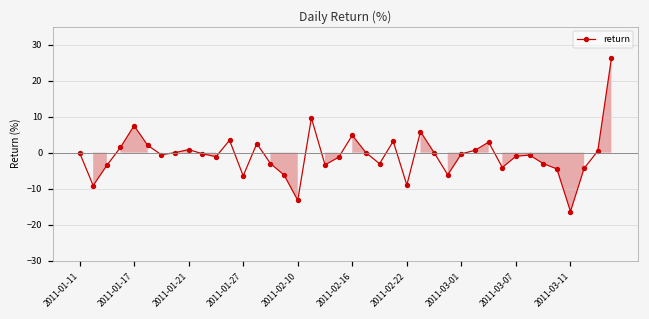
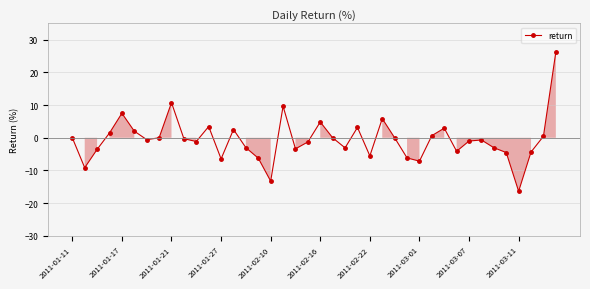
2011-01-21: 1 -> 11
2011-02-22: -9 -> -6
2011-03-01: 0 -> -7
